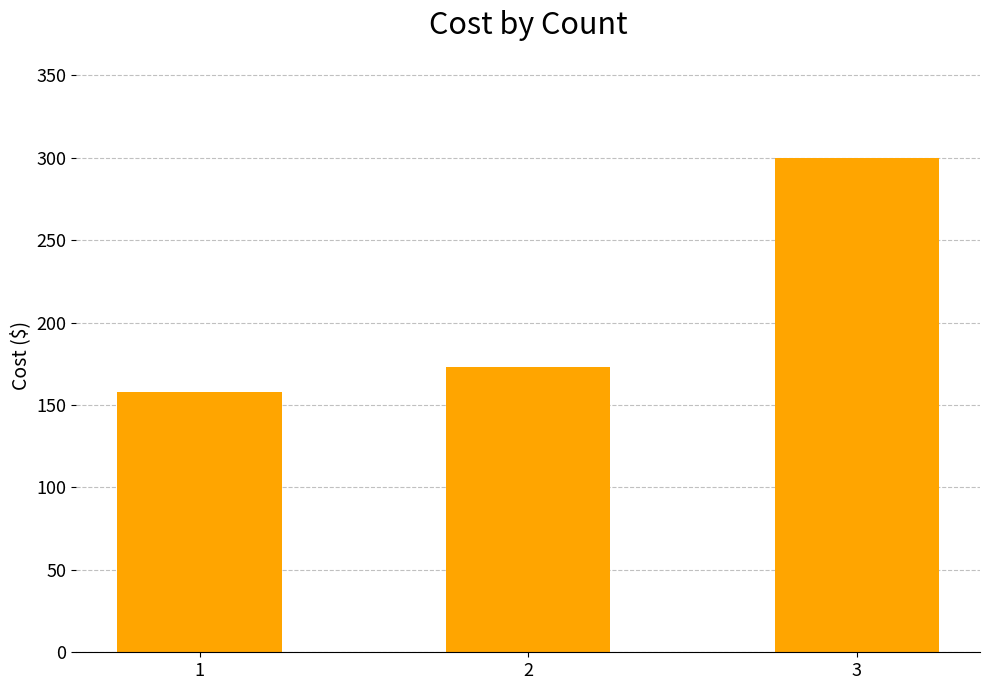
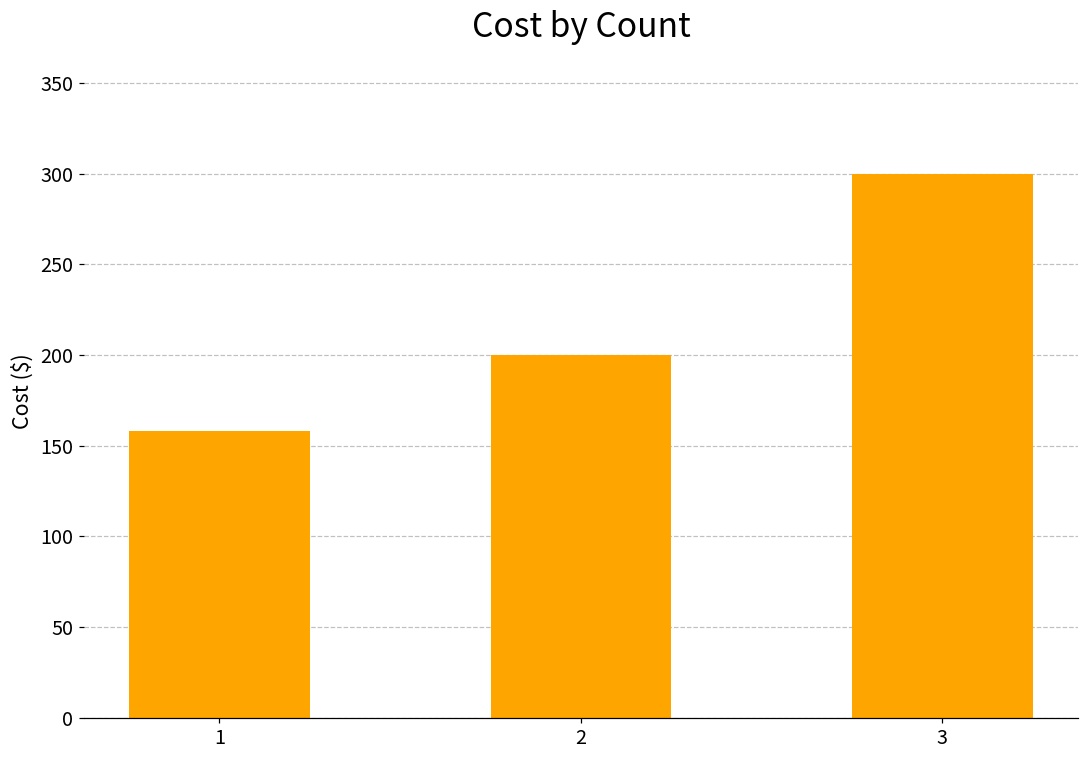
2: 173 -> 200
